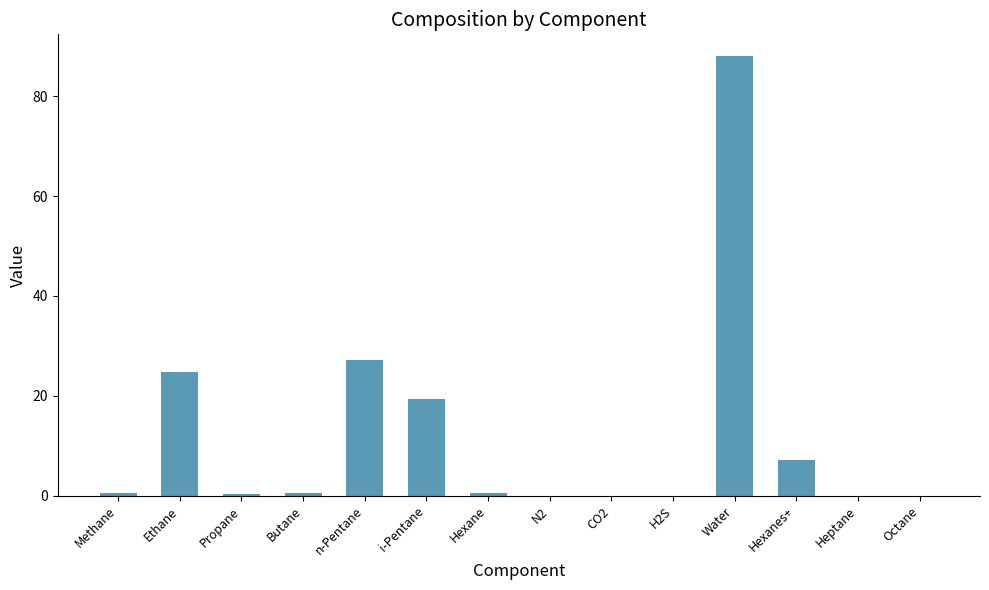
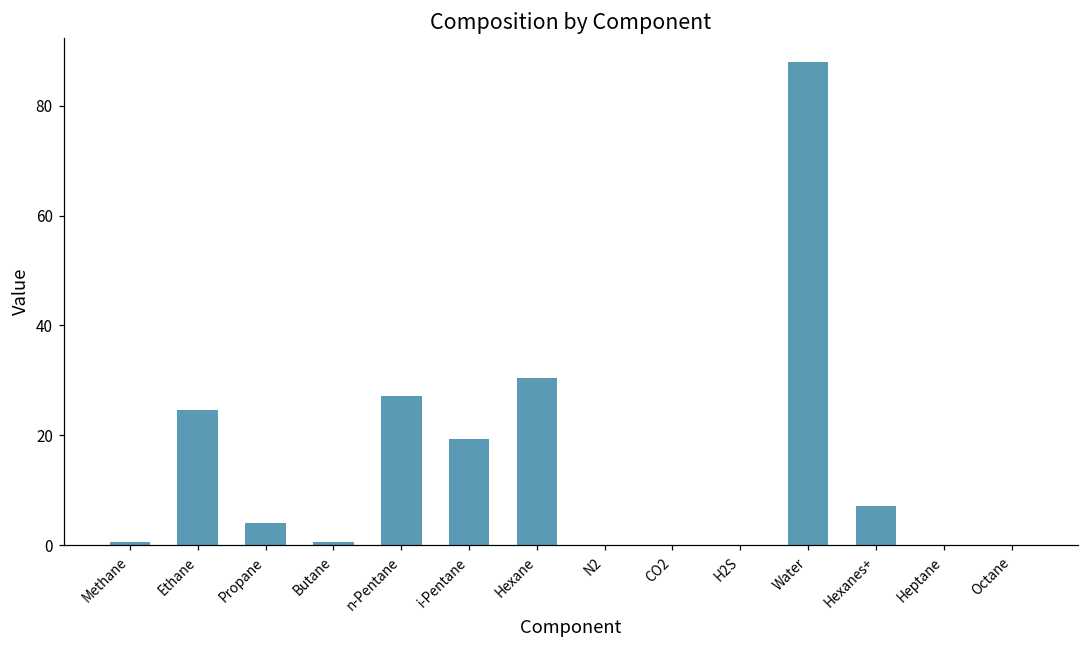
Propane: 0 -> 4
Hexane: 0 -> 30
